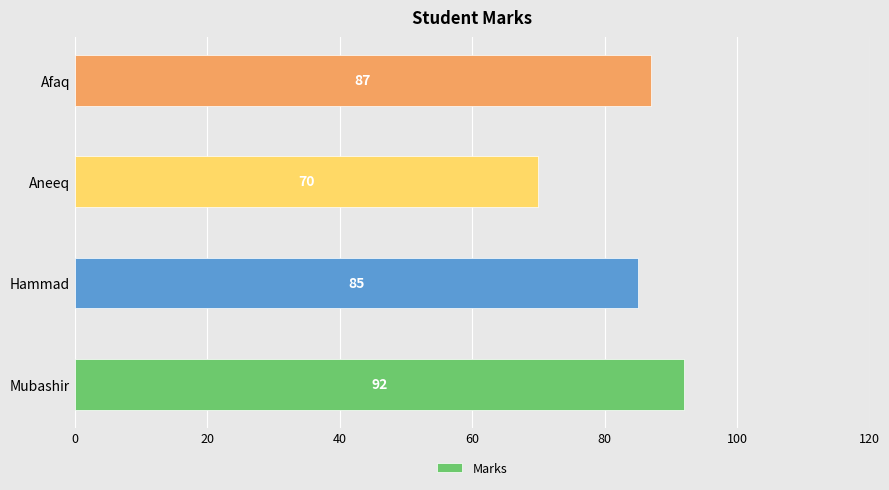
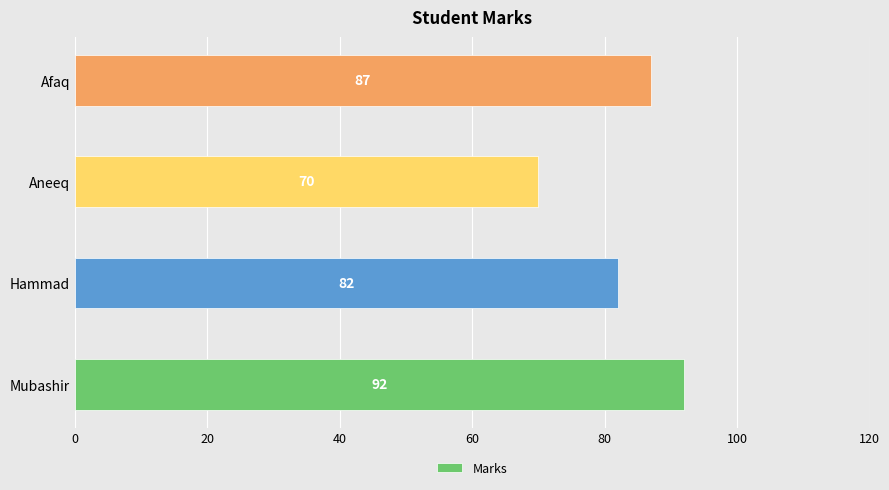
Hammad: 85 -> 82
